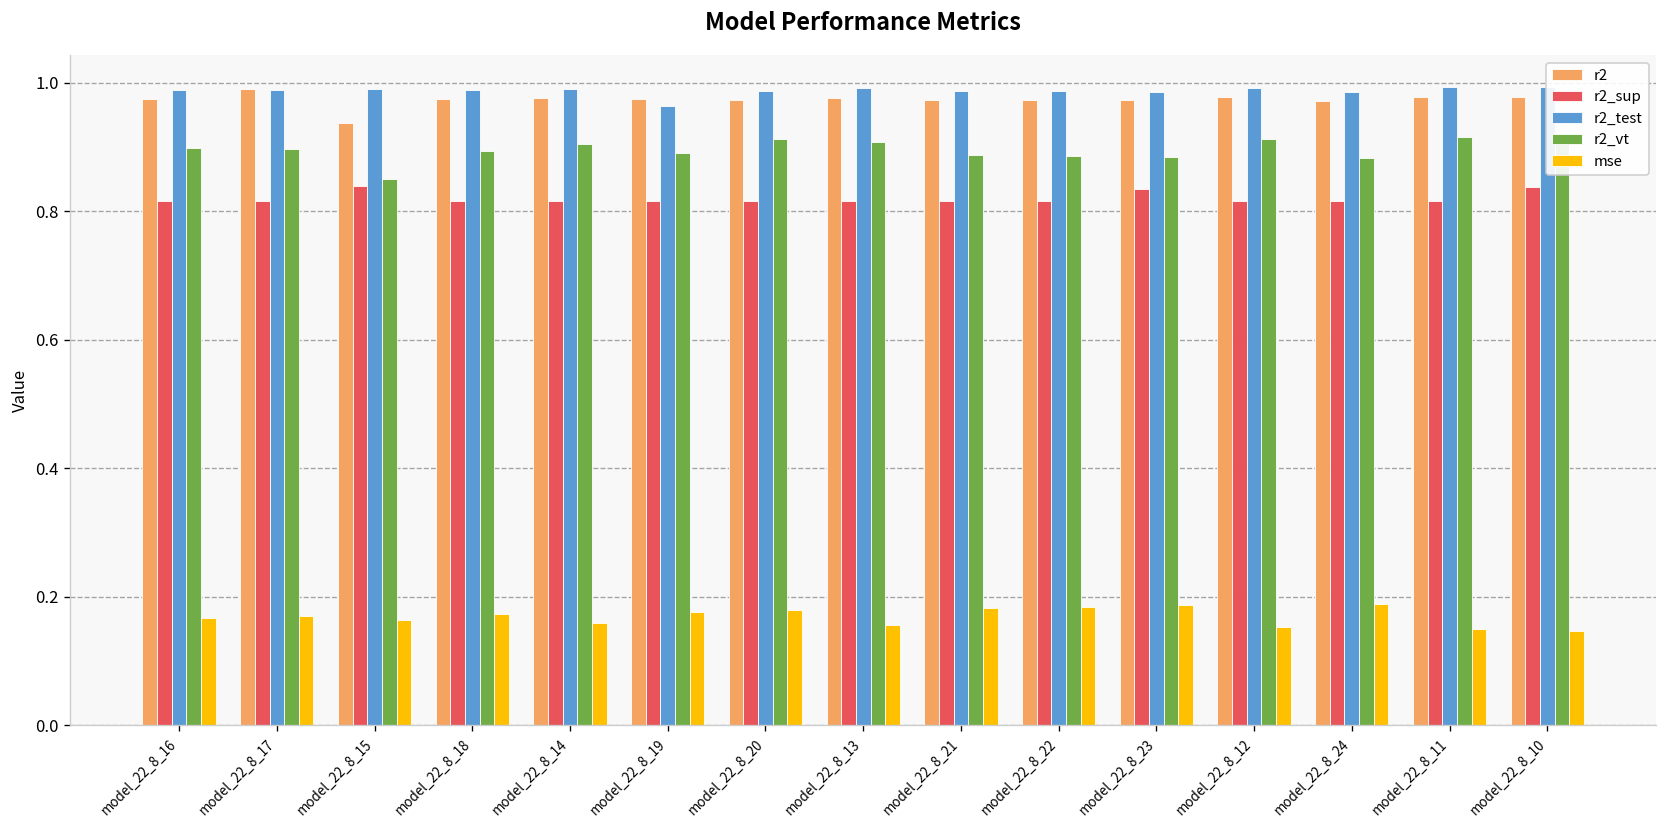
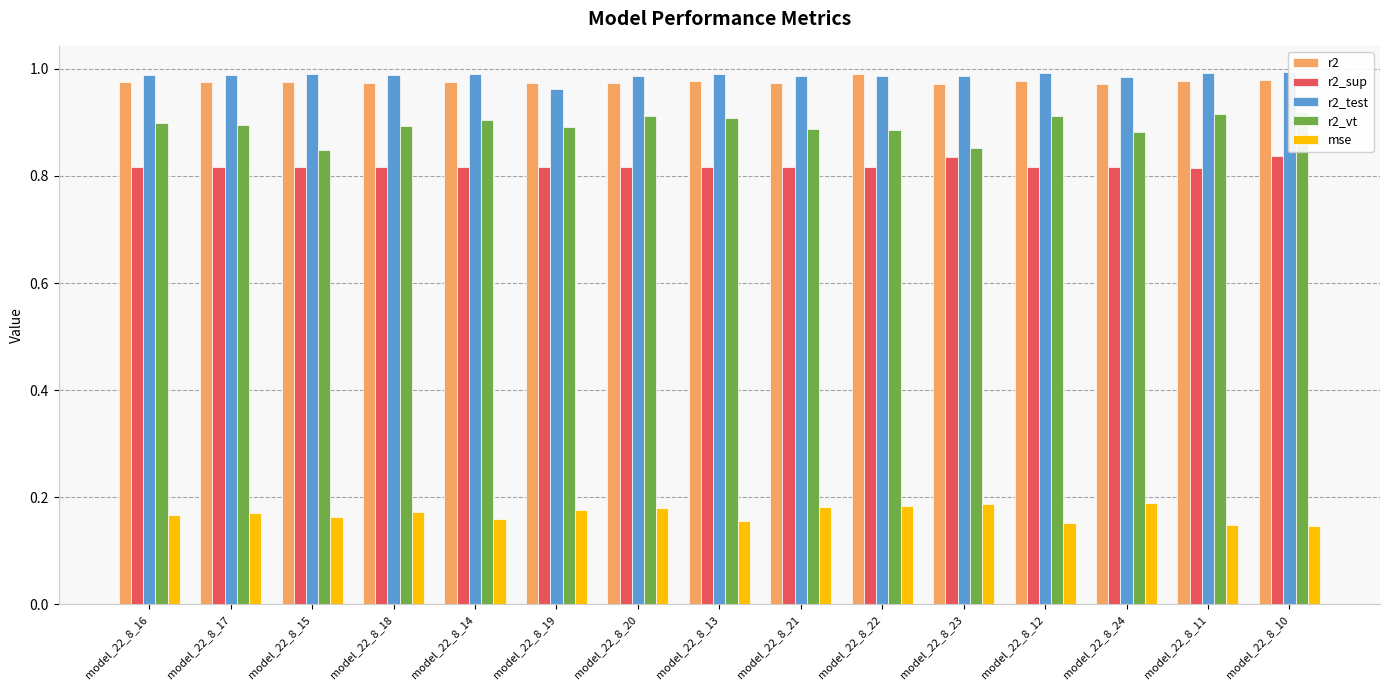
r2, model_22_8_17: 0.99 -> 0.97
r2, model_22_8_15: 0.94 -> 0.98
r2_sup, model_22_8_15: 0.84 -> 0.82
r2, model_22_8_22: 0.97 -> 0.99
r2_vt, model_22_8_23: 0.88 -> 0.85
